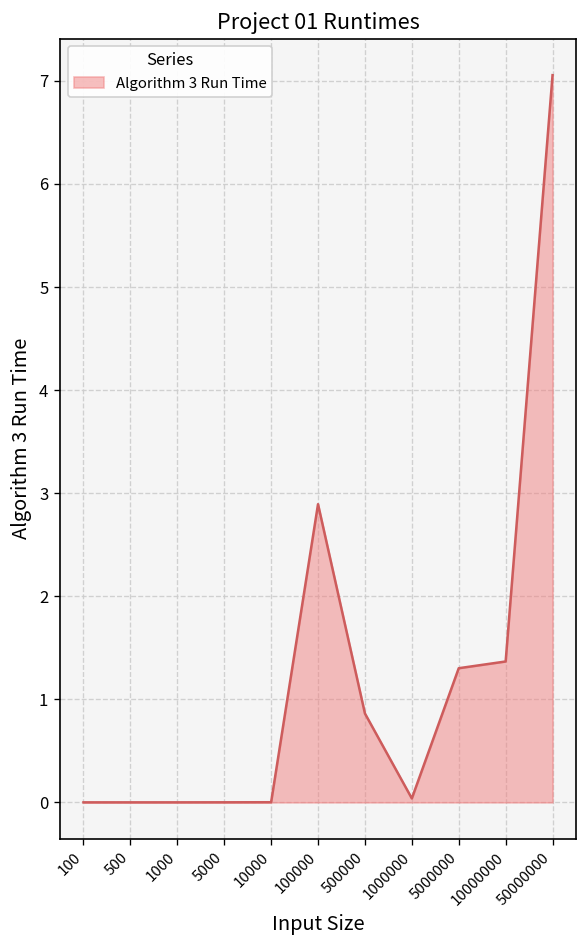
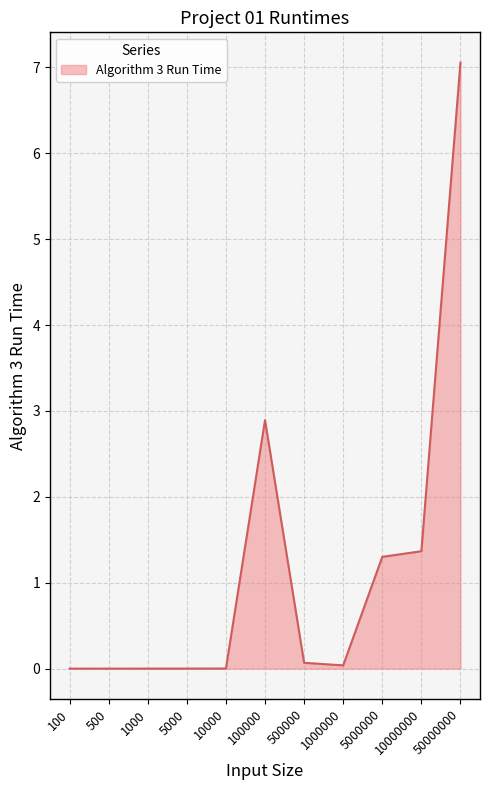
500000: 0.9 -> 0.1
